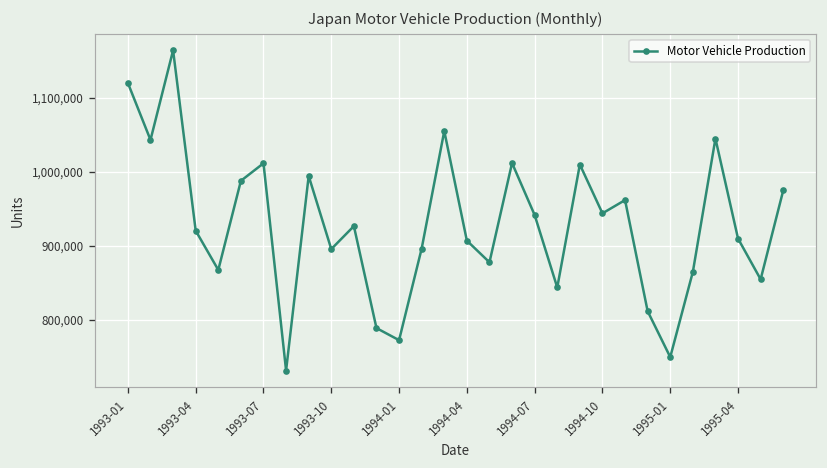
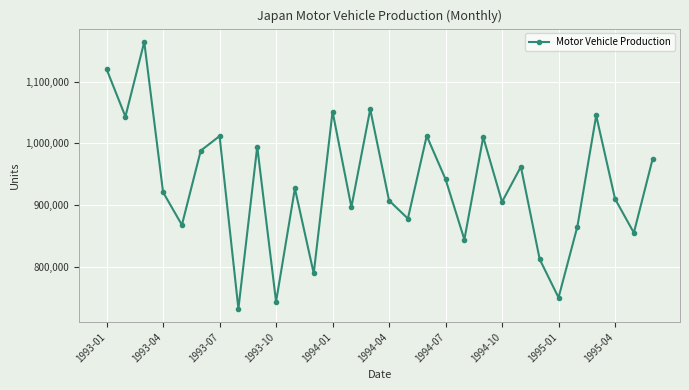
1993-10: 900,000 -> 740,000
1994-01: 770,000 -> 1,050,000
1994-10: 940,000 -> 910,000
